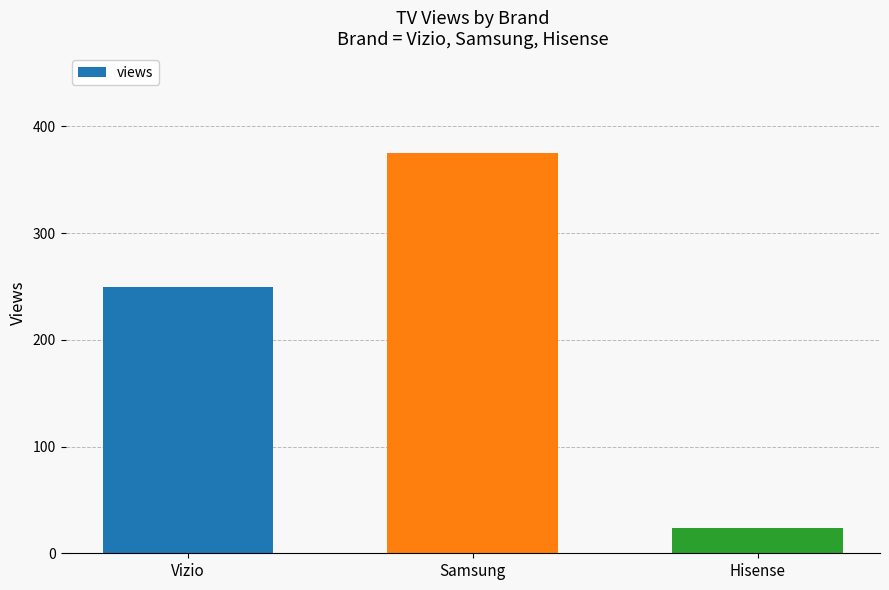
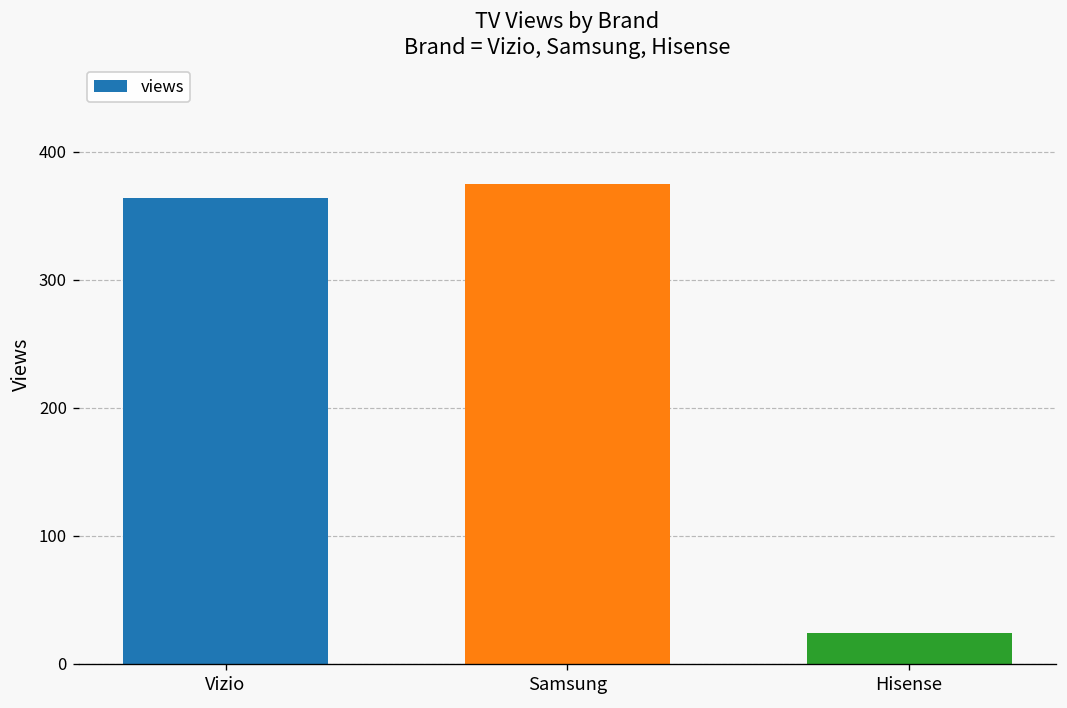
Vizio: 250 -> 364
